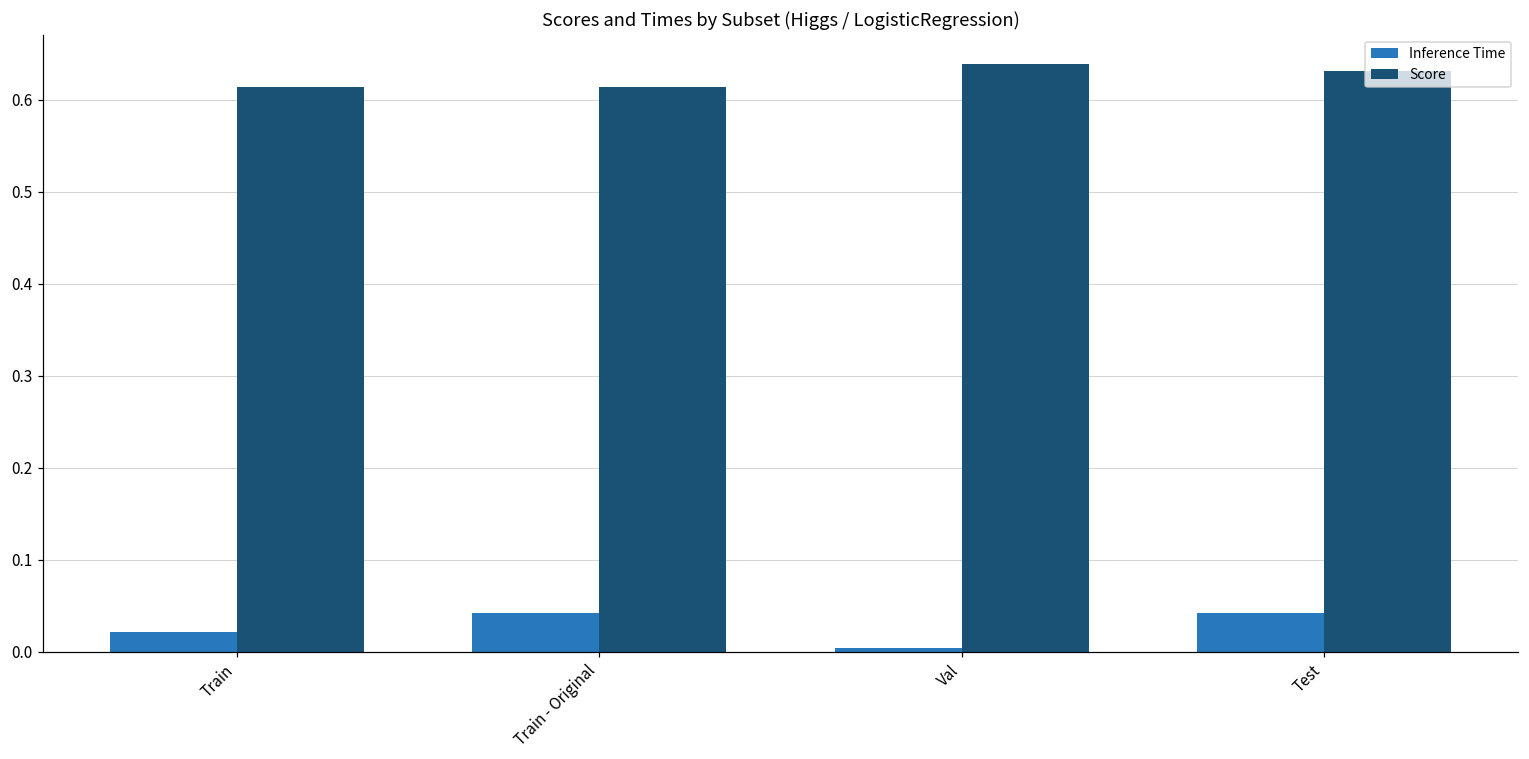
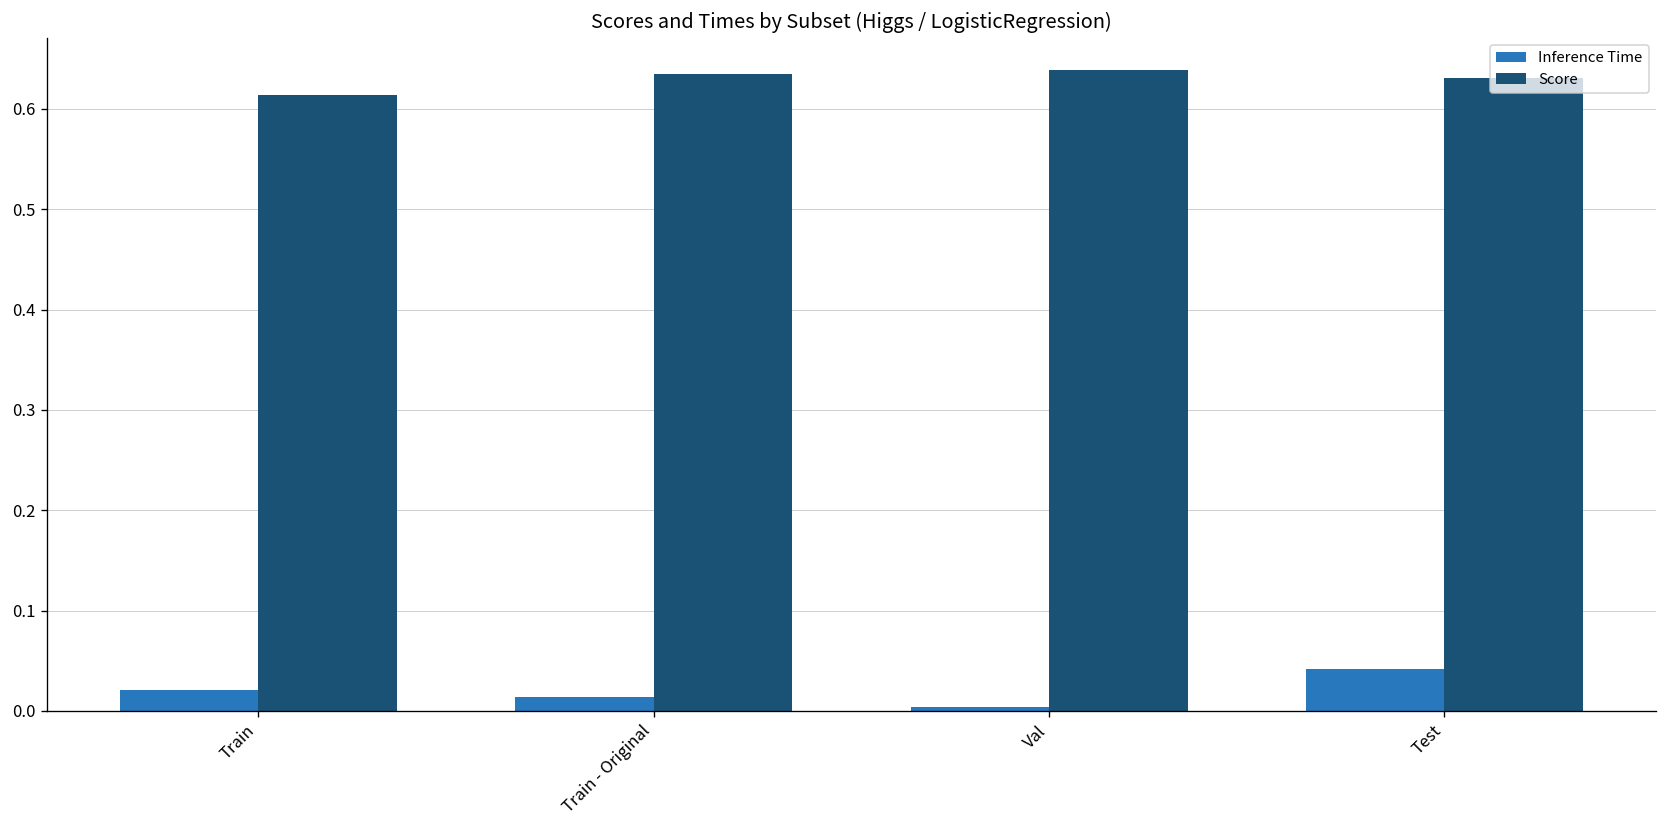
Inference Time, Train - Original: 0.04 -> 0.01
Score, Train - Original: 0.61 -> 0.64
